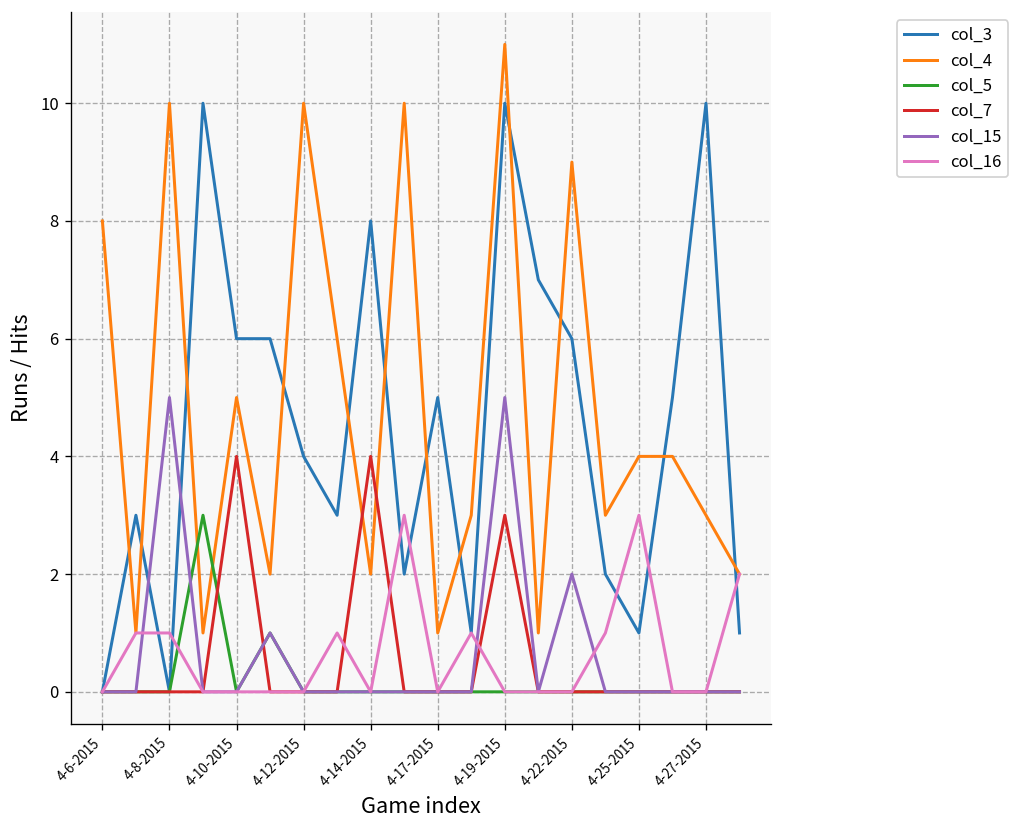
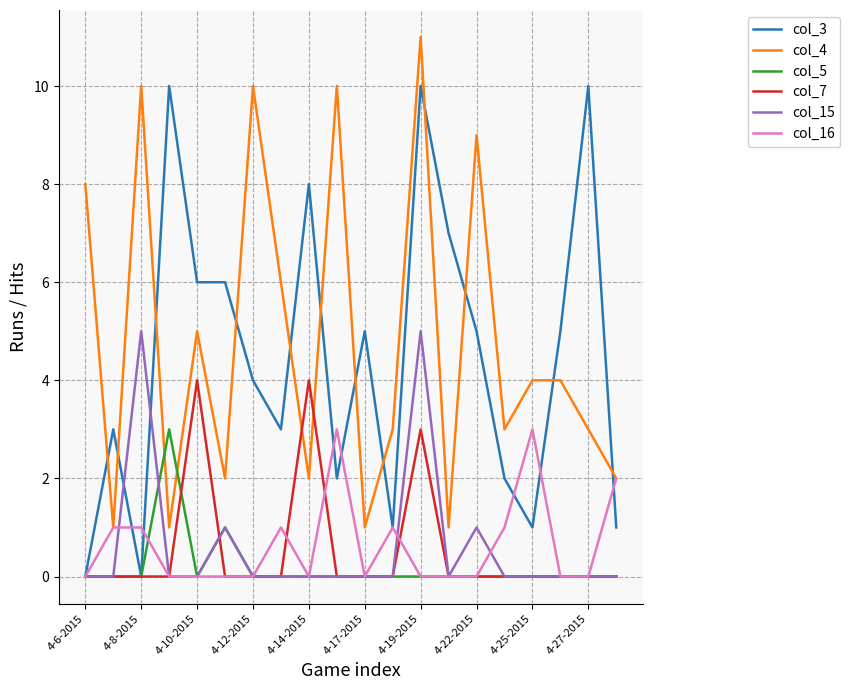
col_3, 4-22-2015: 6 -> 5
col_15, 4-22-2015: 2 -> 1
